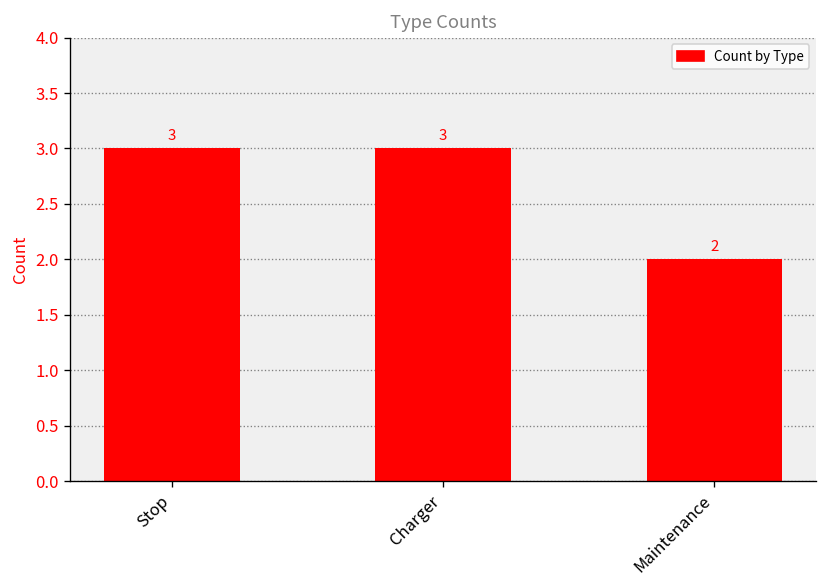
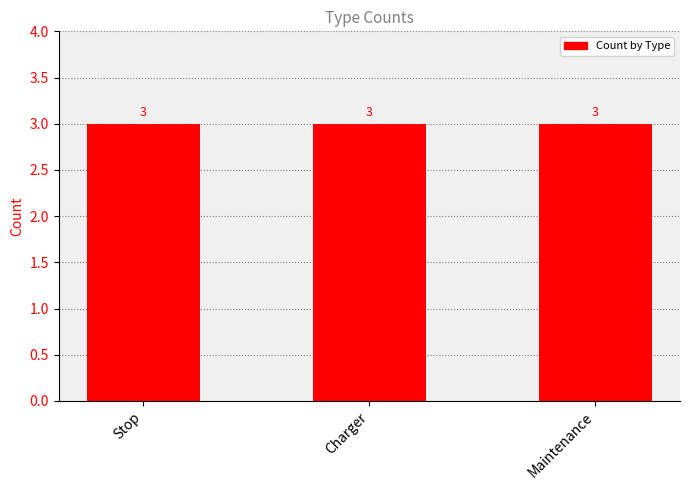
Maintenance: 2 -> 3
